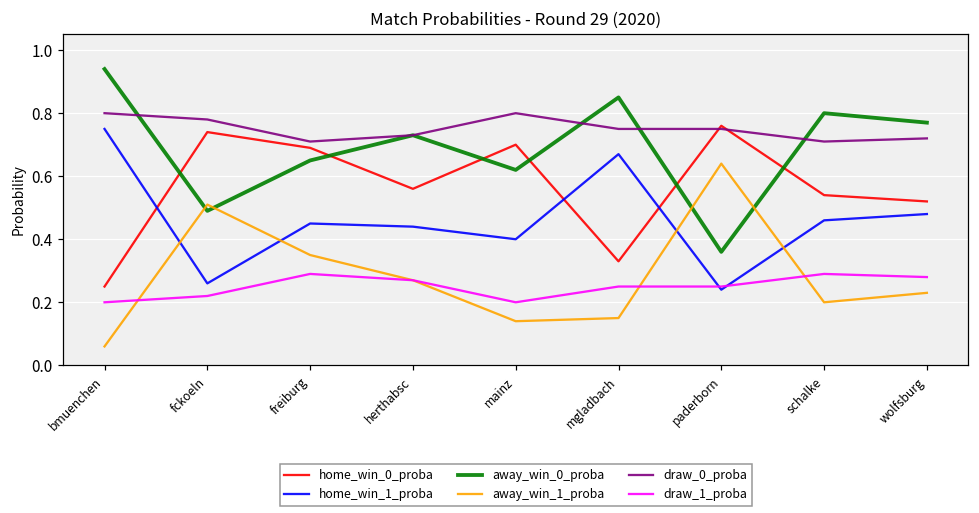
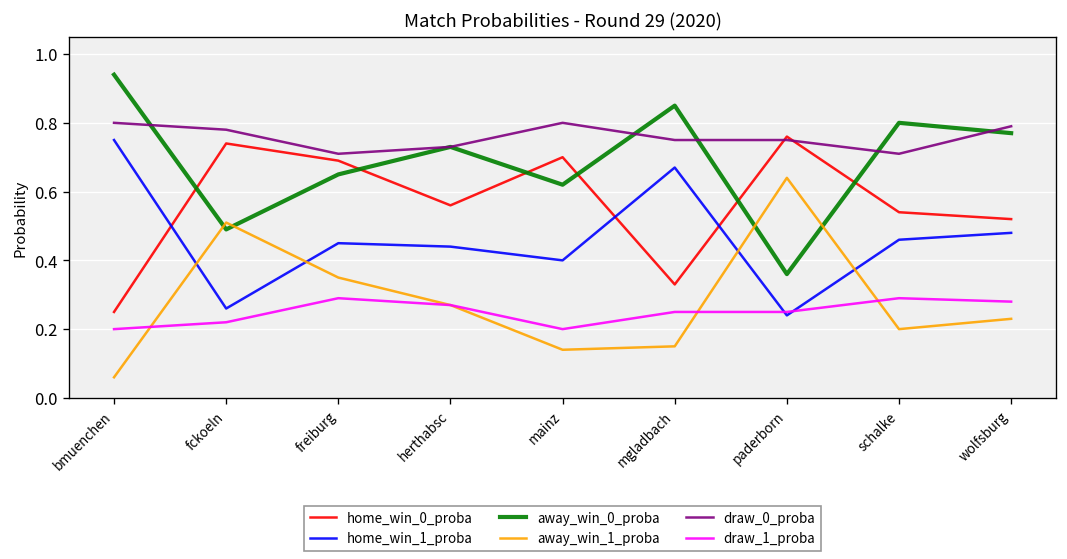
draw_0_proba, wolfsburg: 0.72 -> 0.79
